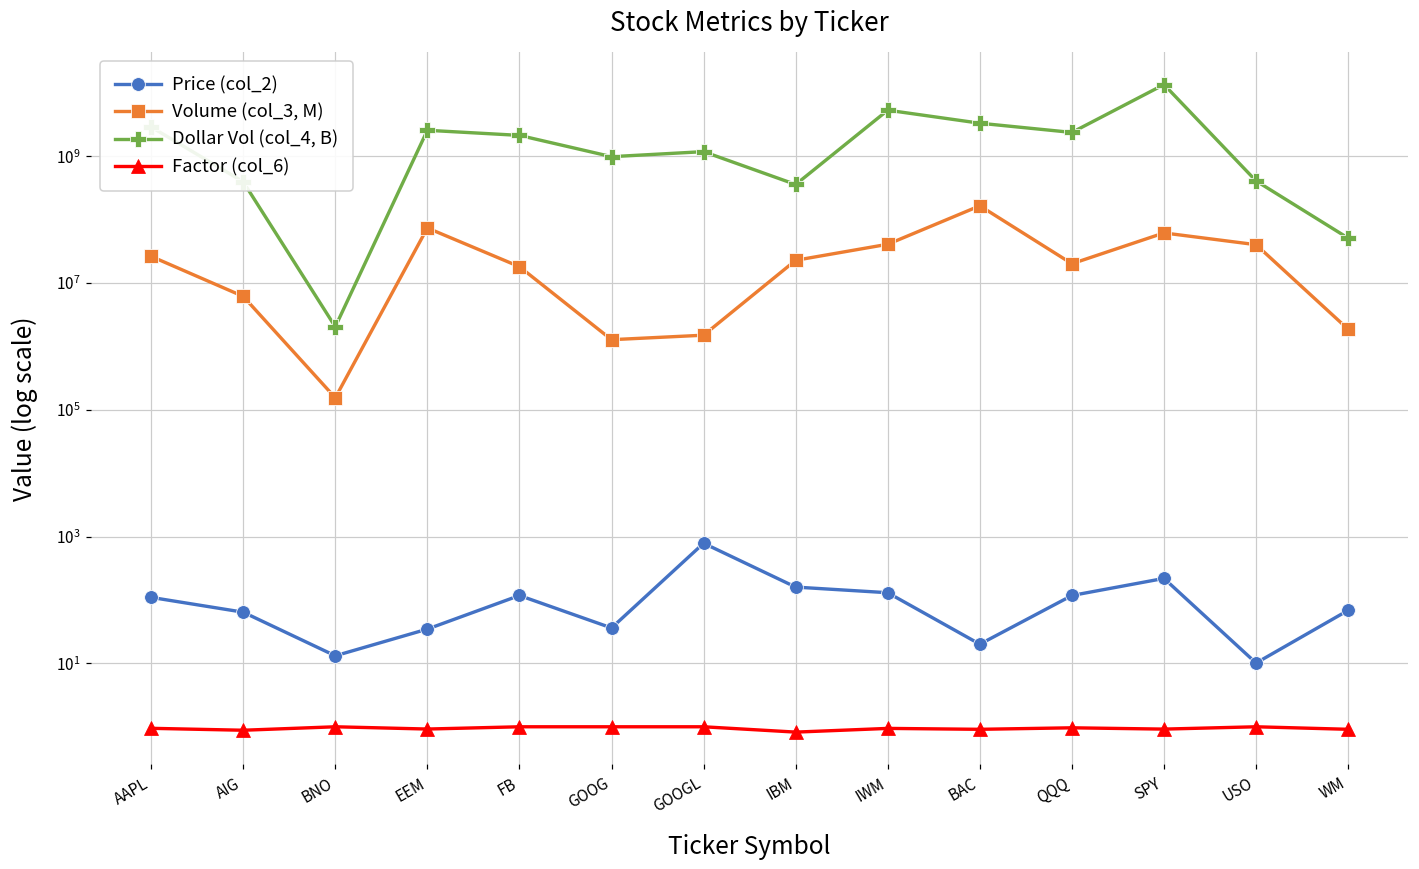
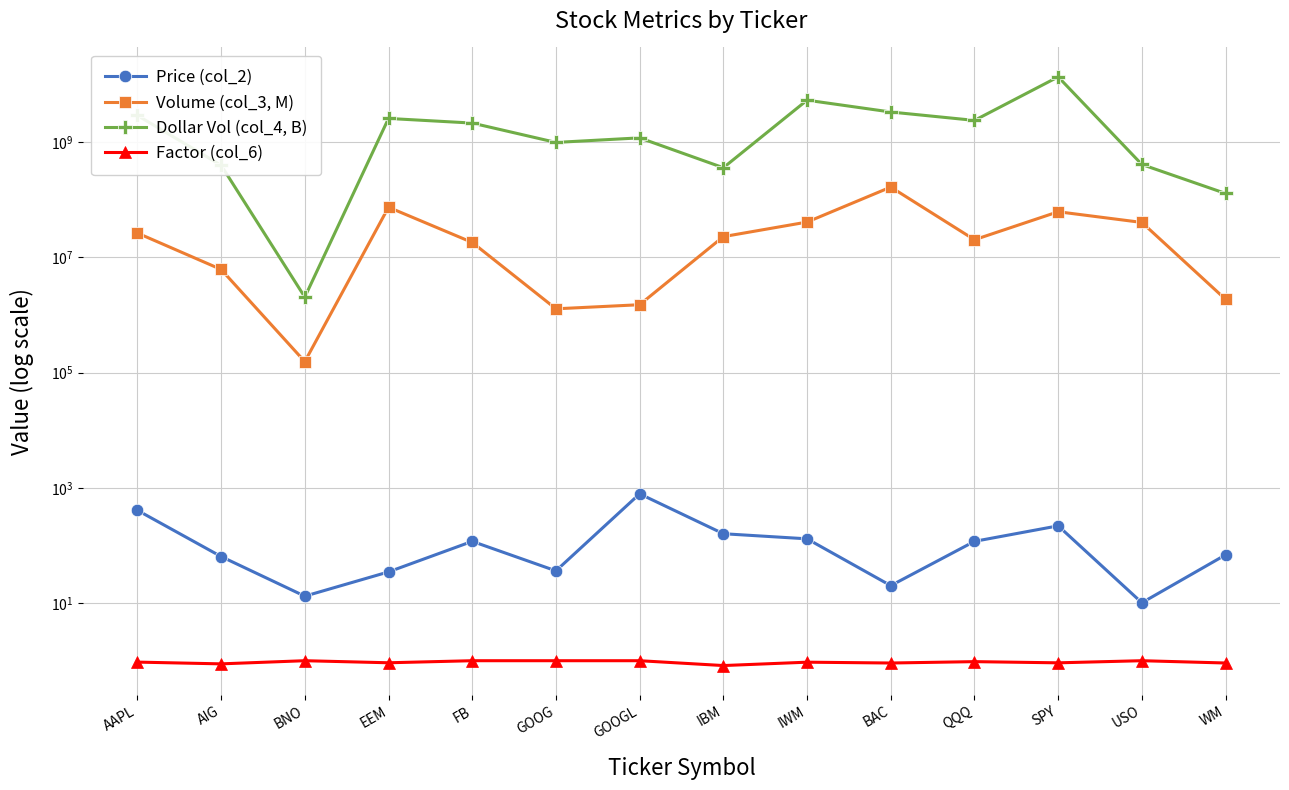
Price (col_2), AAPL: 110 -> 400
Dollar Vol (col_4, B), WM: 50000000 -> 130000000
